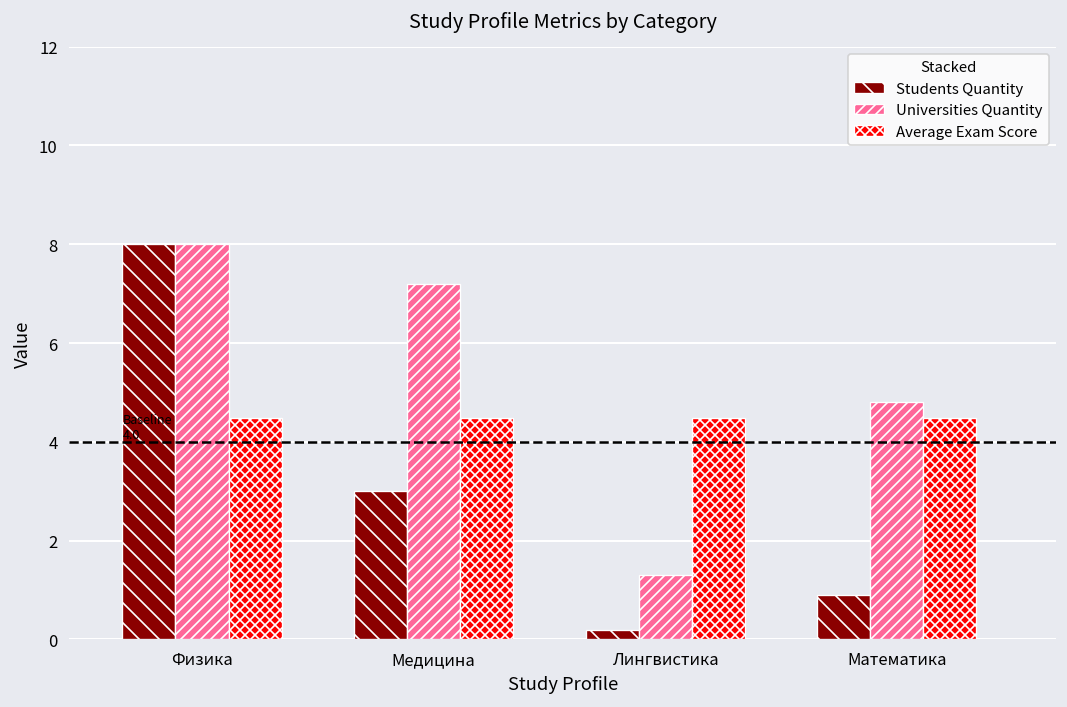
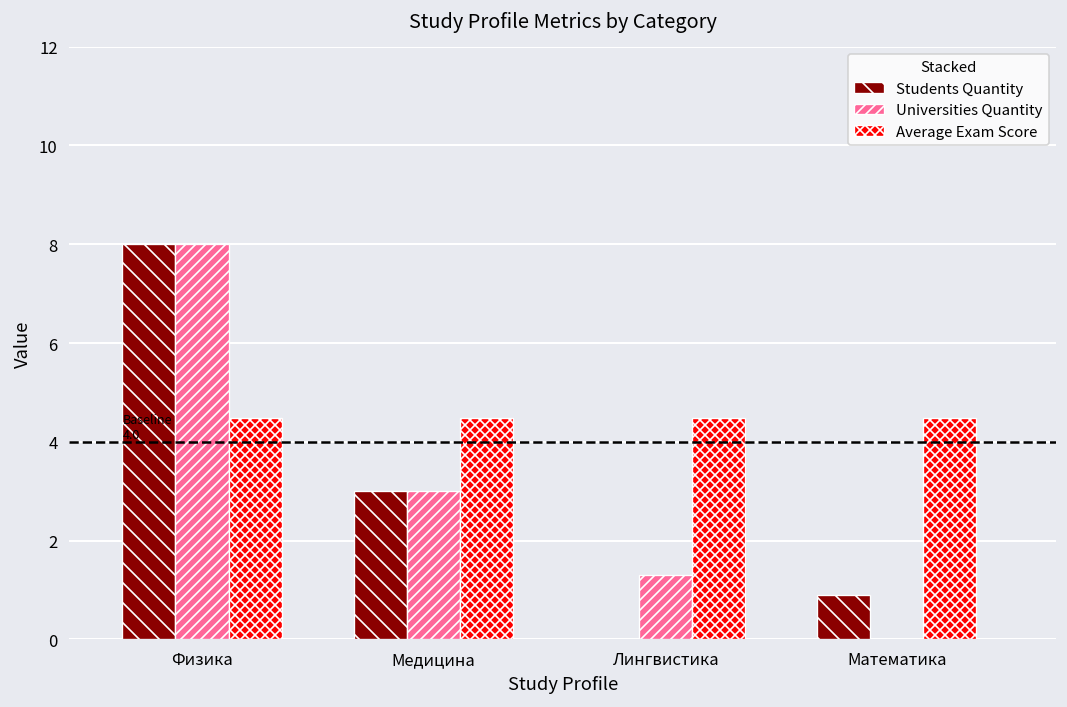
Universities Quantity, Медицина: 7.2 -> 3.0
Students Quantity, Лингвистика: 0.2 -> 0.0
Universities Quantity, Математика: 4.8 -> 0.0
